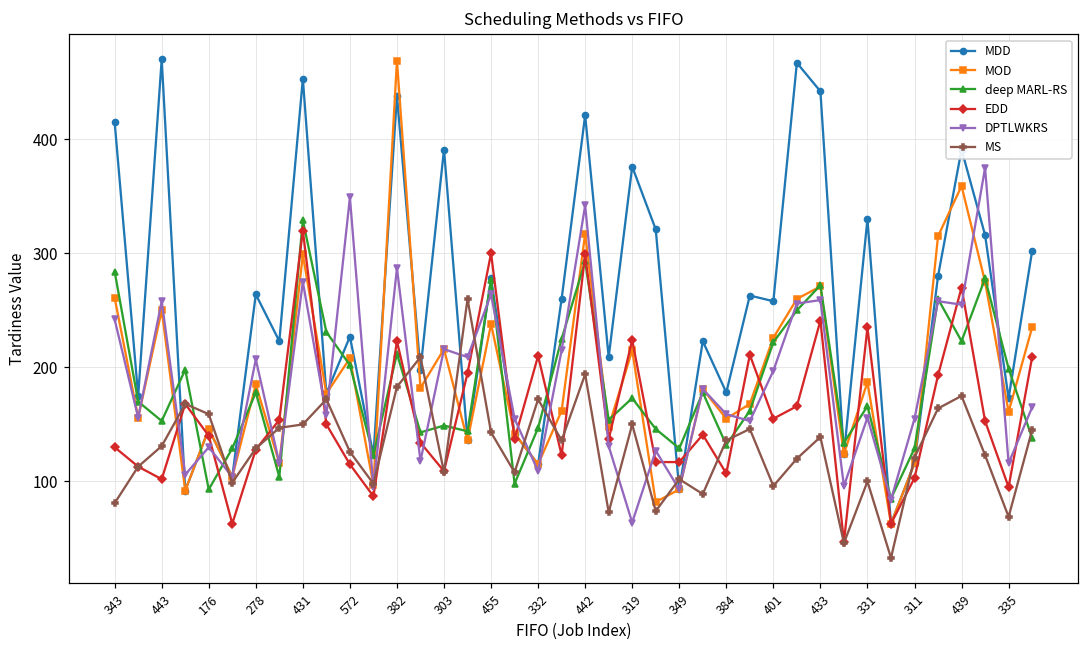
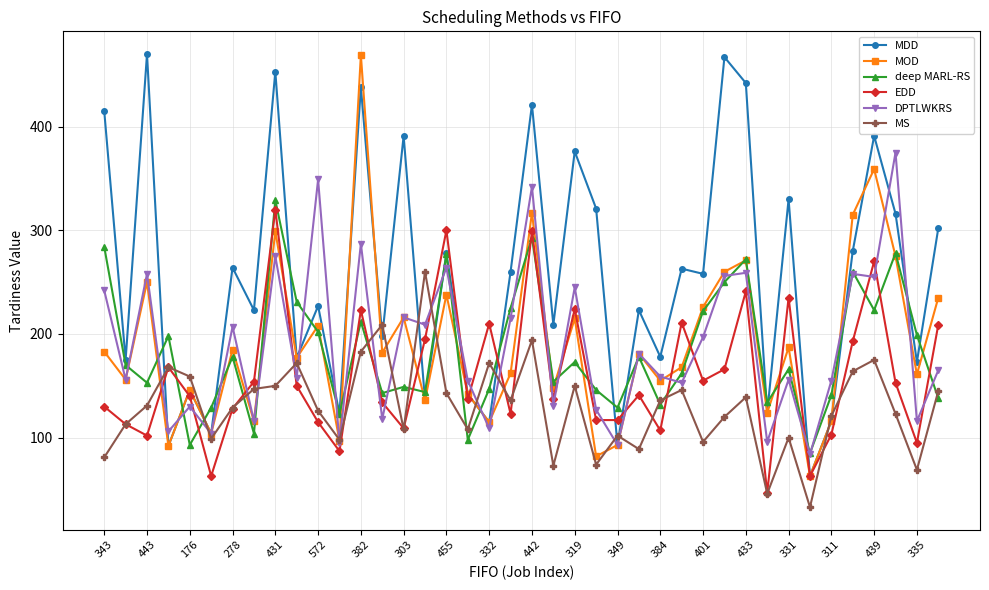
MOD, 343: 261 -> 183
DPTLWKRS, 319: 64 -> 245
deep MARL-RS, 311: 129 -> 141
